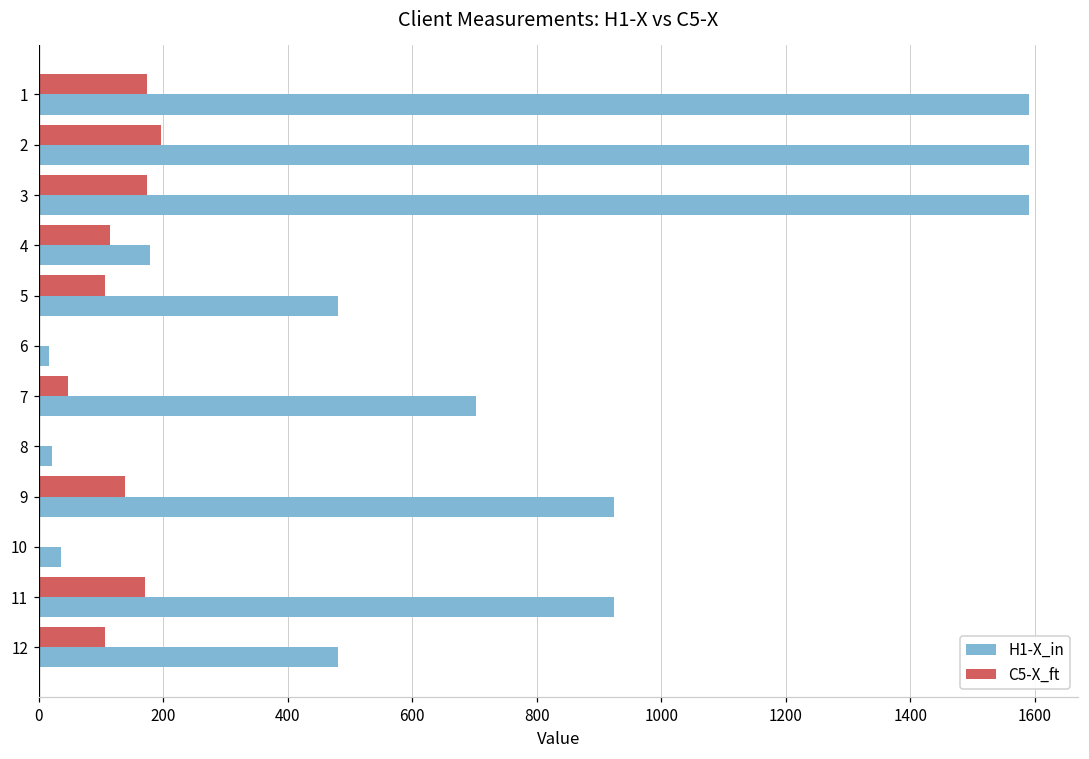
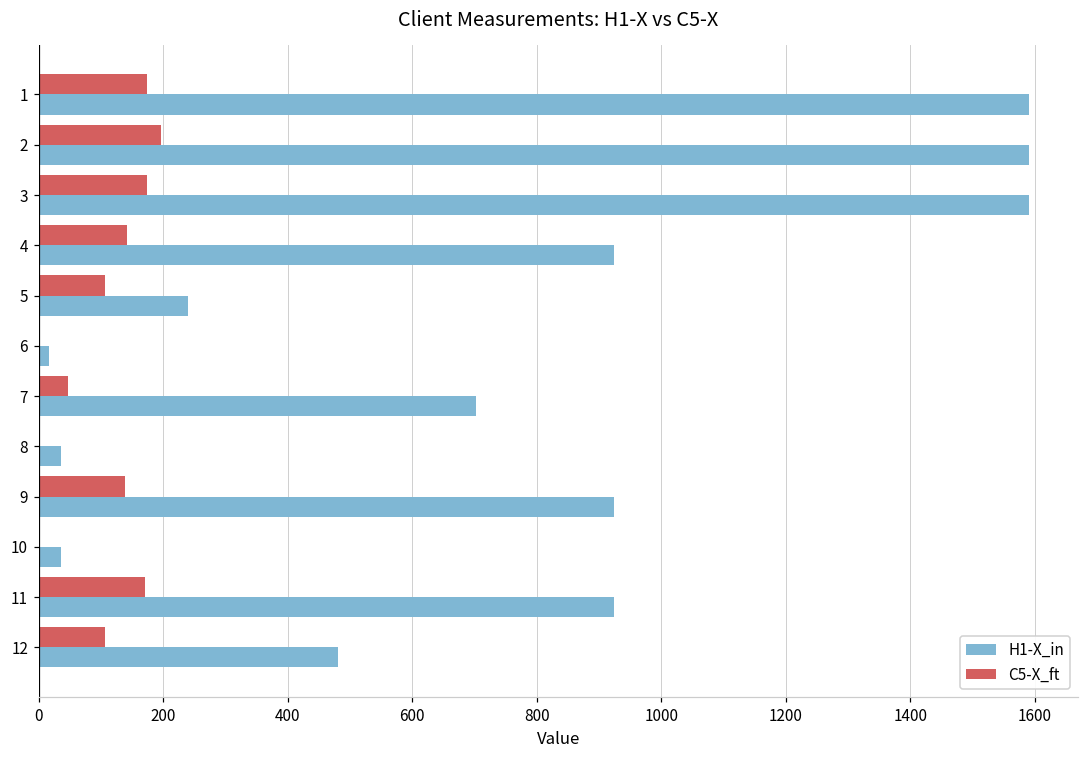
C5-X_ft, 4: 110 -> 140
H1-X_in, 4: 180 -> 920
H1-X_in, 5: 480 -> 240
H1-X_in, 8: 20 -> 40
